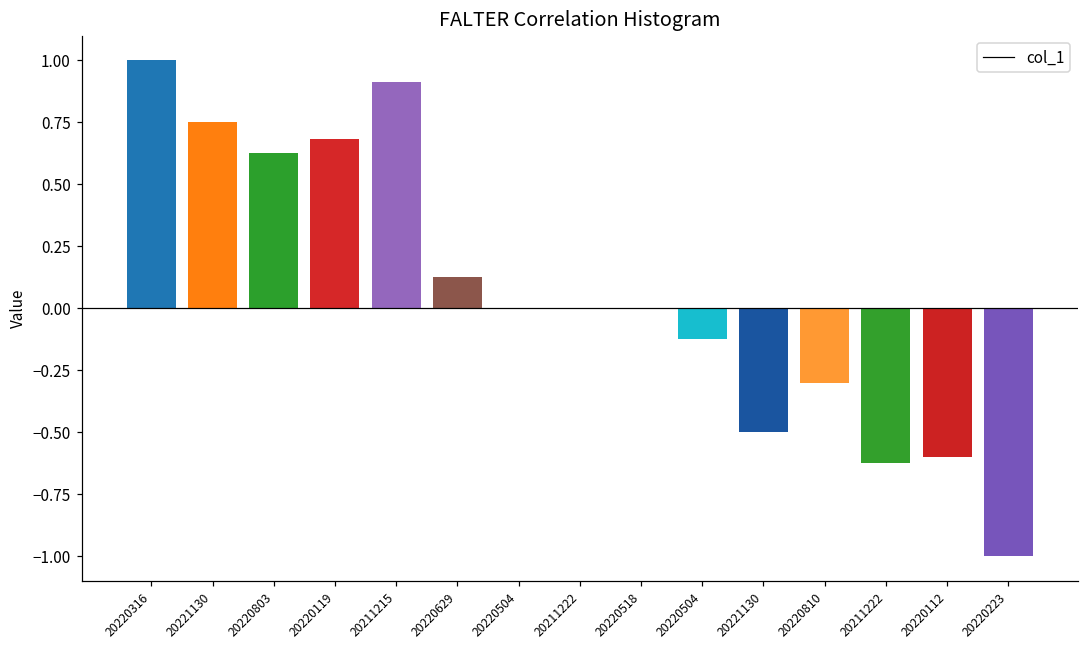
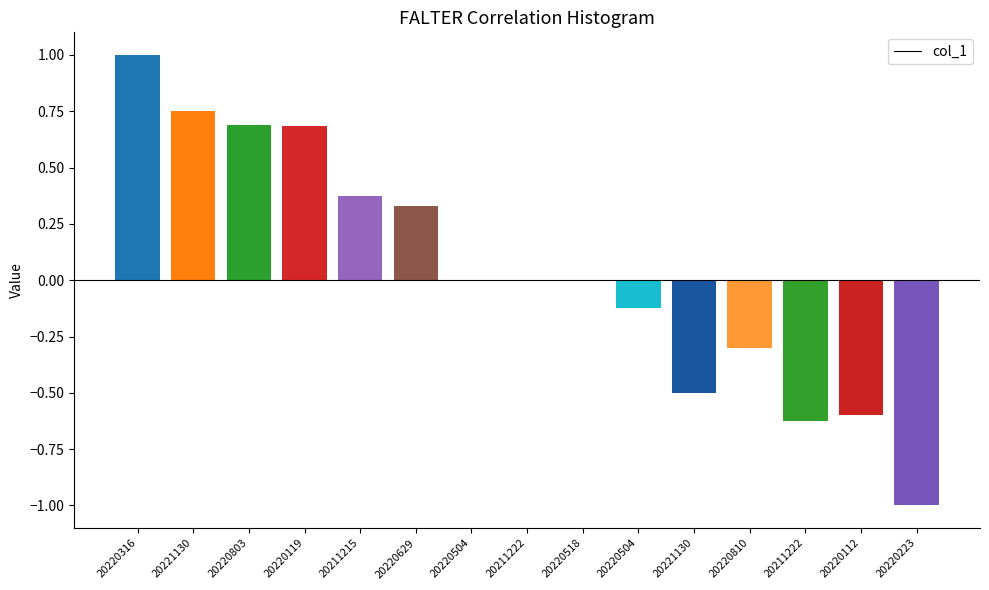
20220803: 0.63 -> 0.69
20211215: 0.91 -> 0.38
20220629: 0.13 -> 0.33
